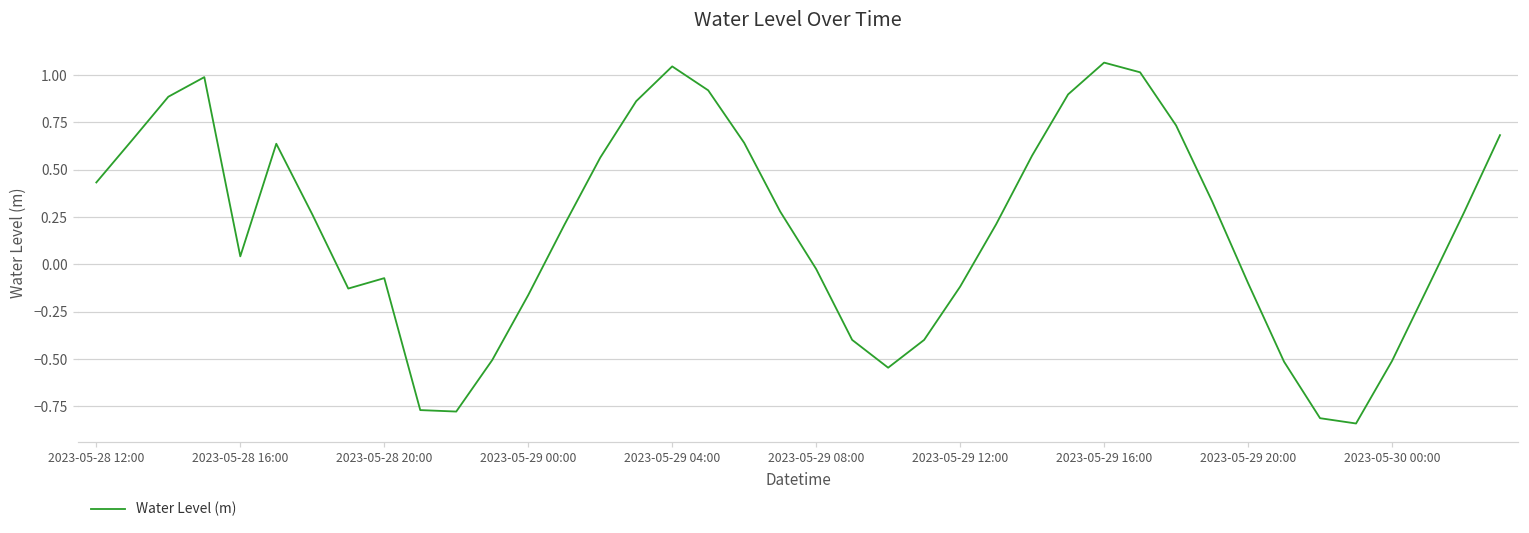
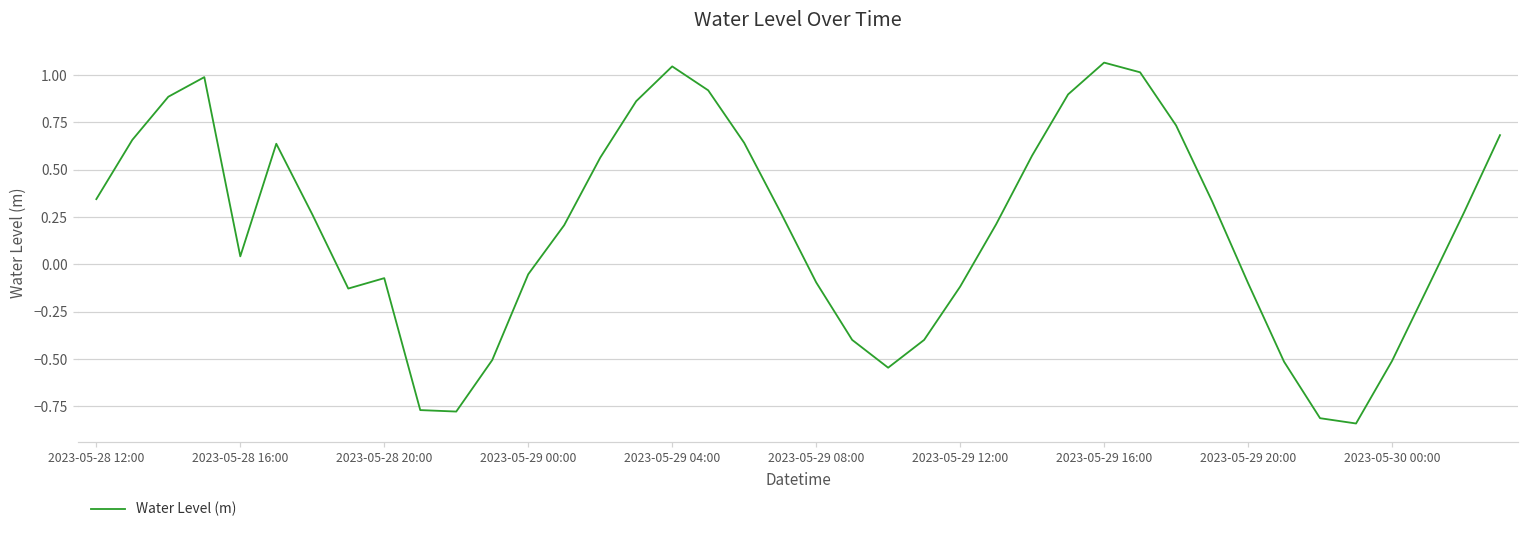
2023-05-28 12:00: 0.43 -> 0.34
2023-05-29 00:00: -0.16 -> -0.05
2023-05-29 08:00: -0.02 -> -0.09
